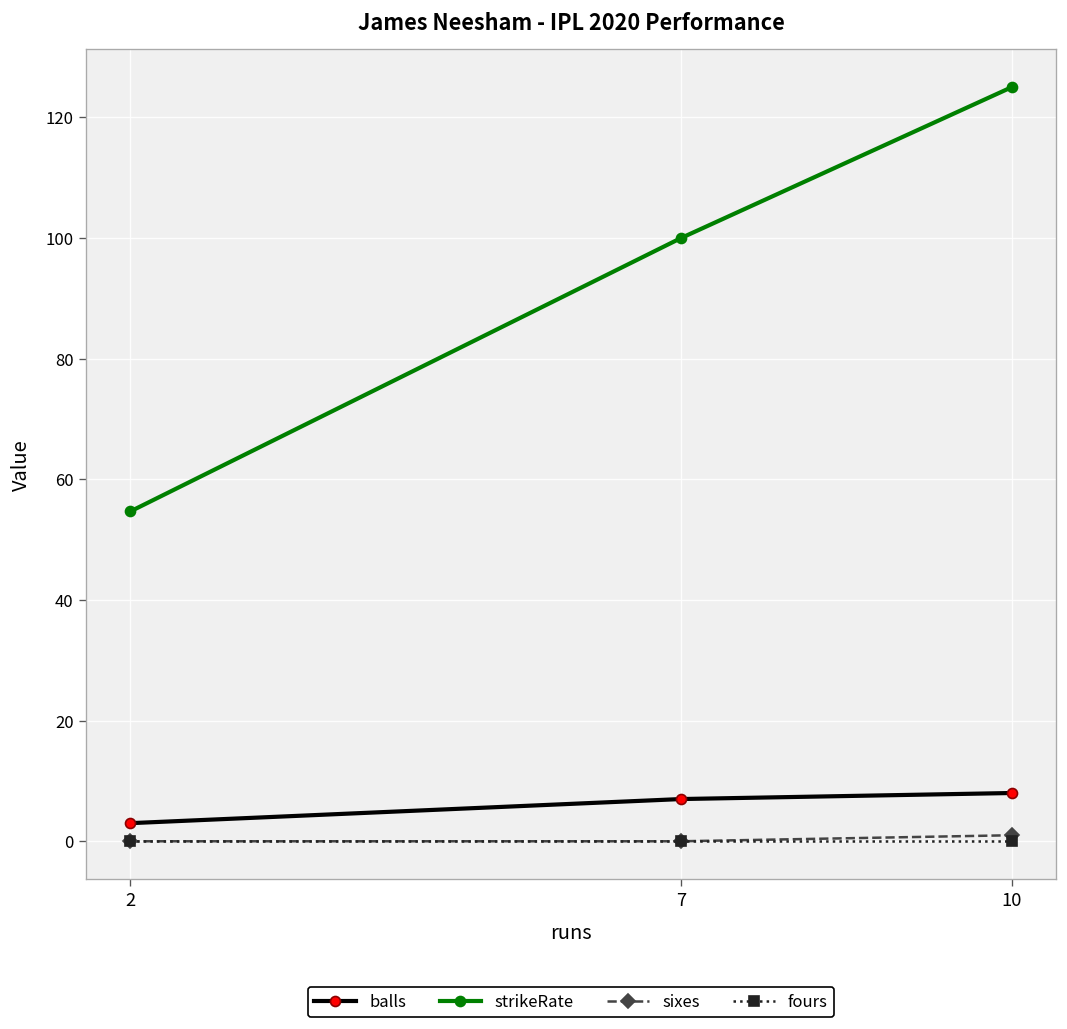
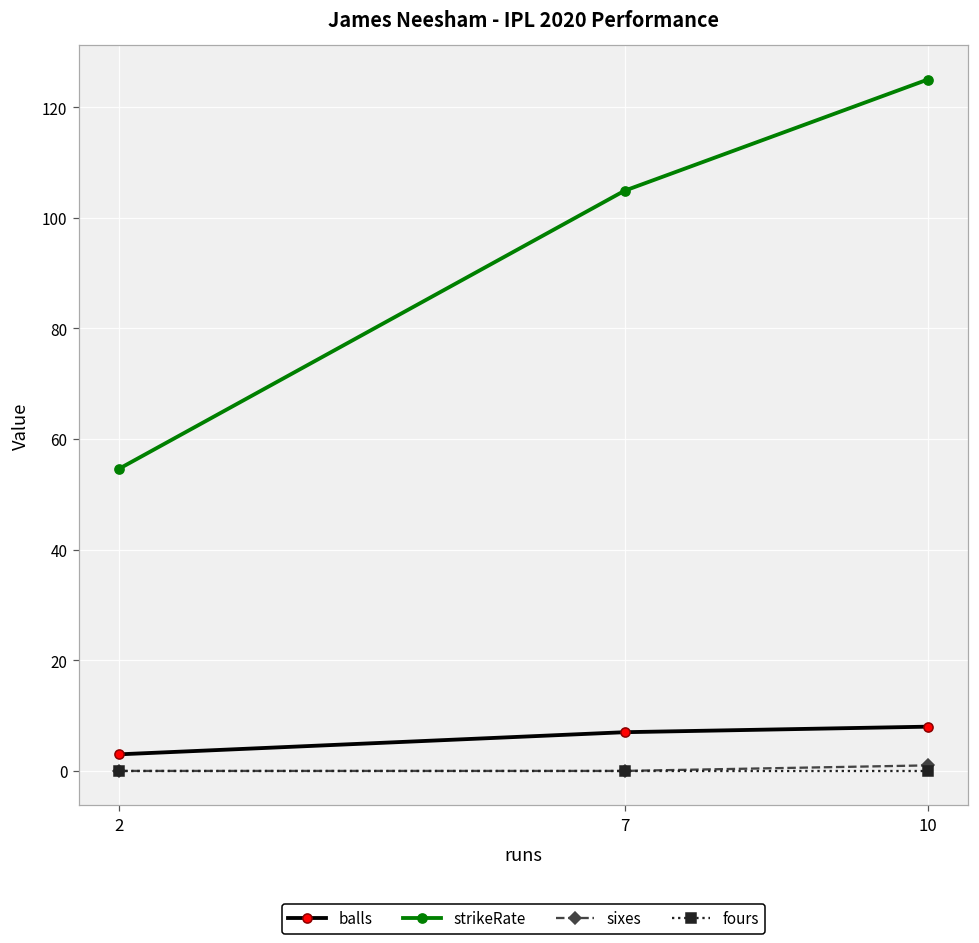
strikeRate, 7: 100 -> 105
